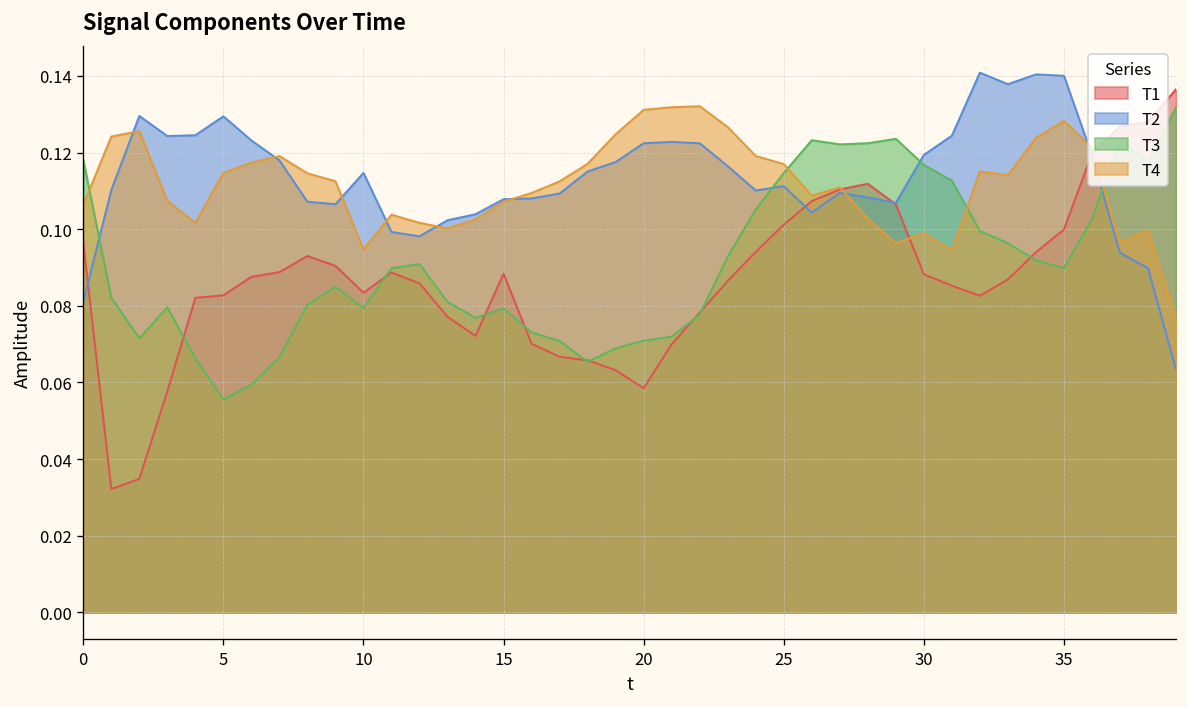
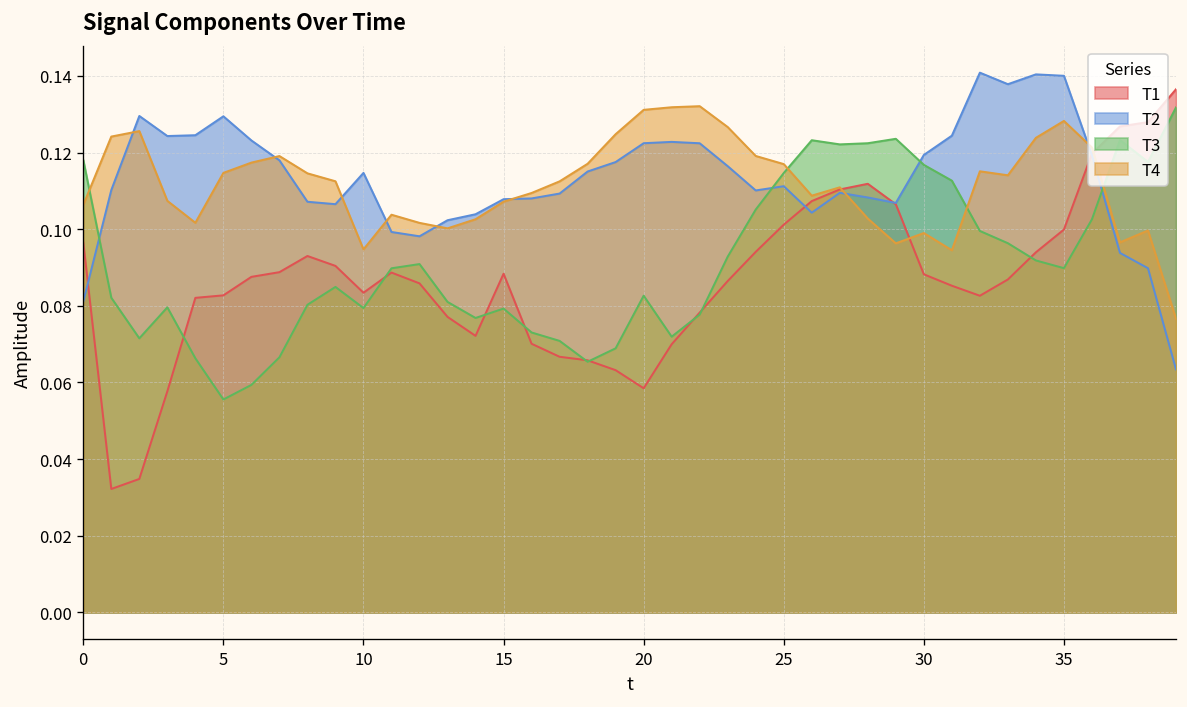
T3, 20: 0.071 -> 0.083
